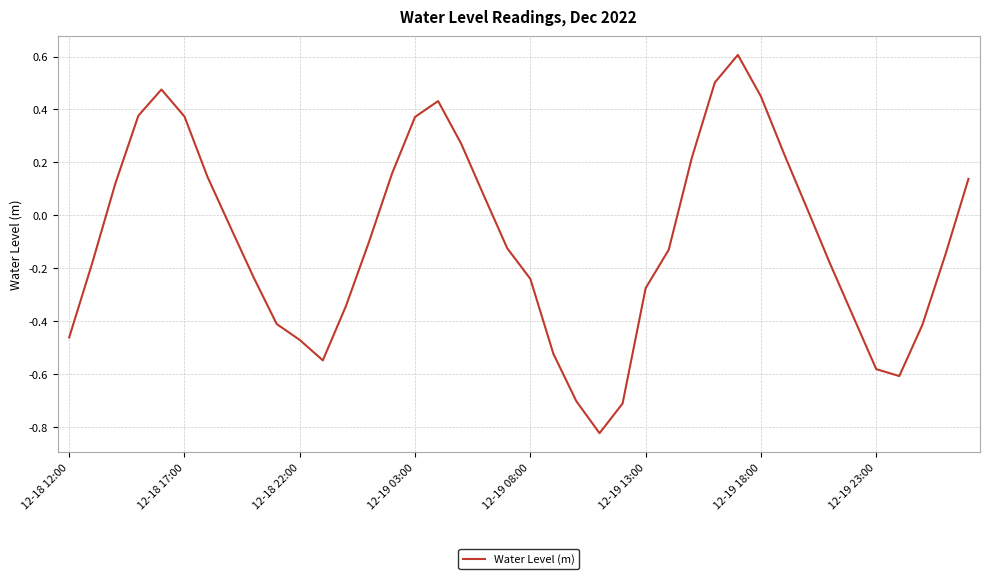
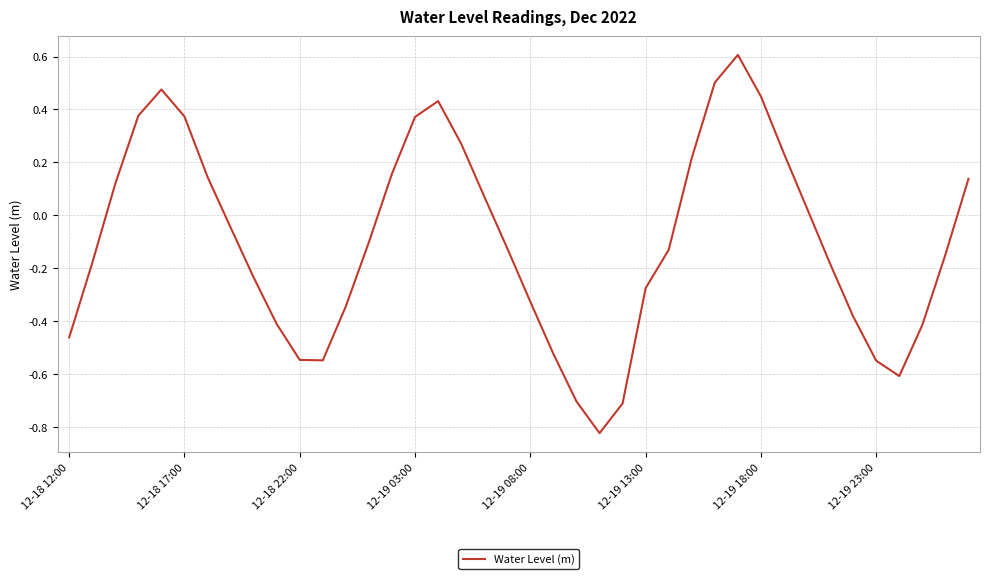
12-18 22:00: -0.47 -> -0.55
12-19 08:00: -0.24 -> -0.33
12-19 23:00: -0.58 -> -0.55
